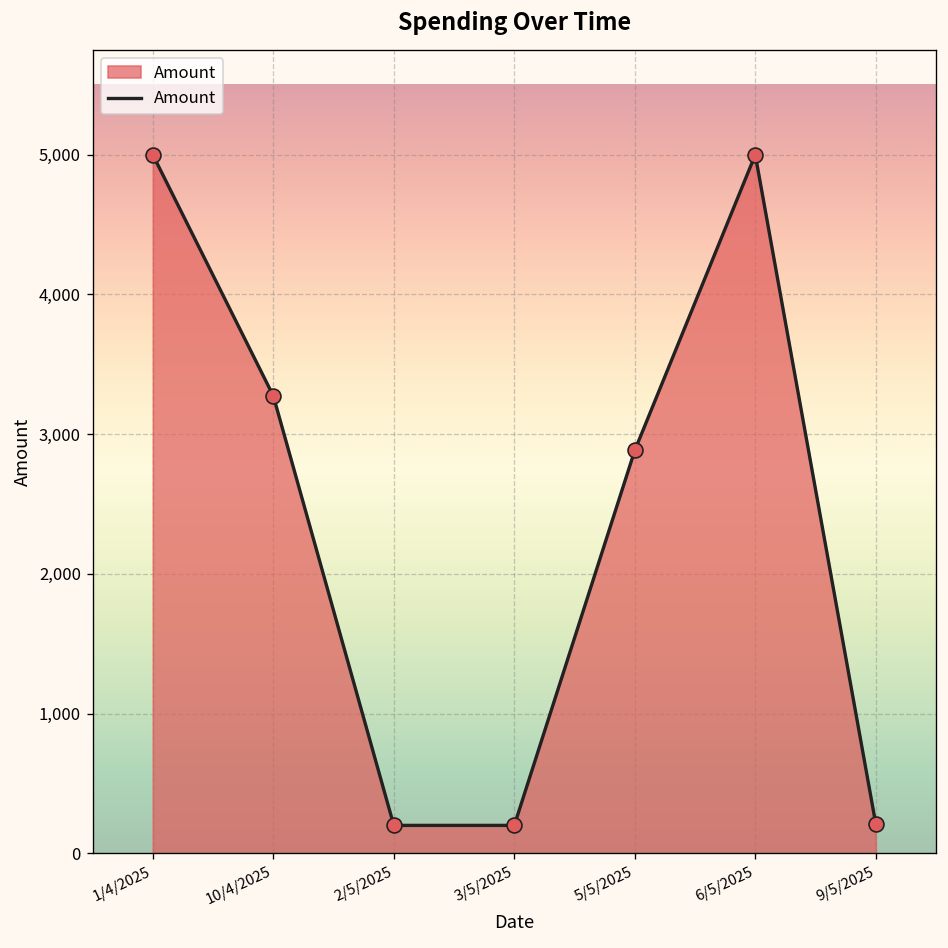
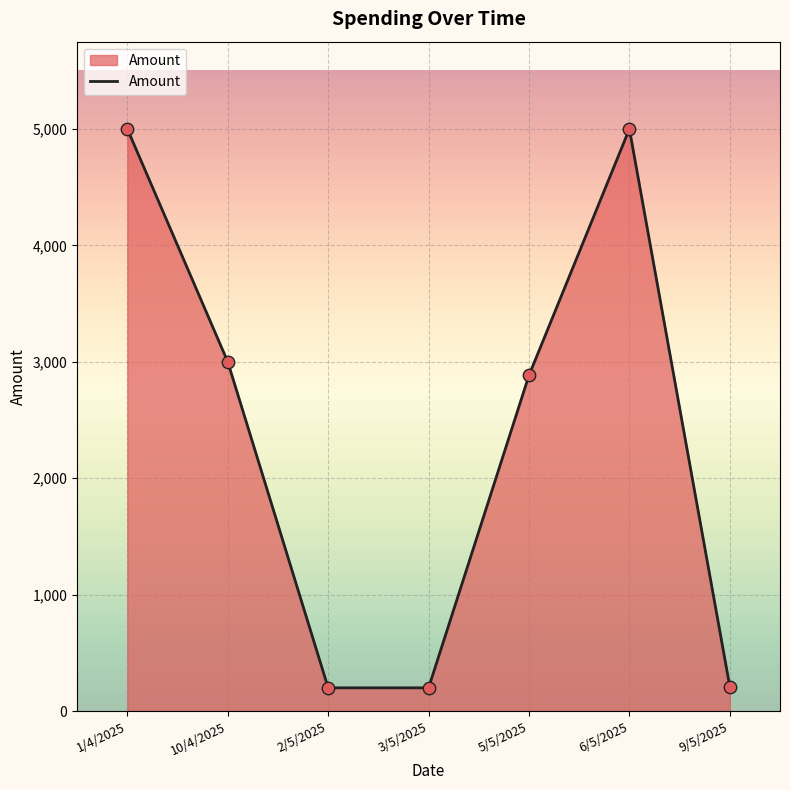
10/4/2025: 3,270 -> 3,000
